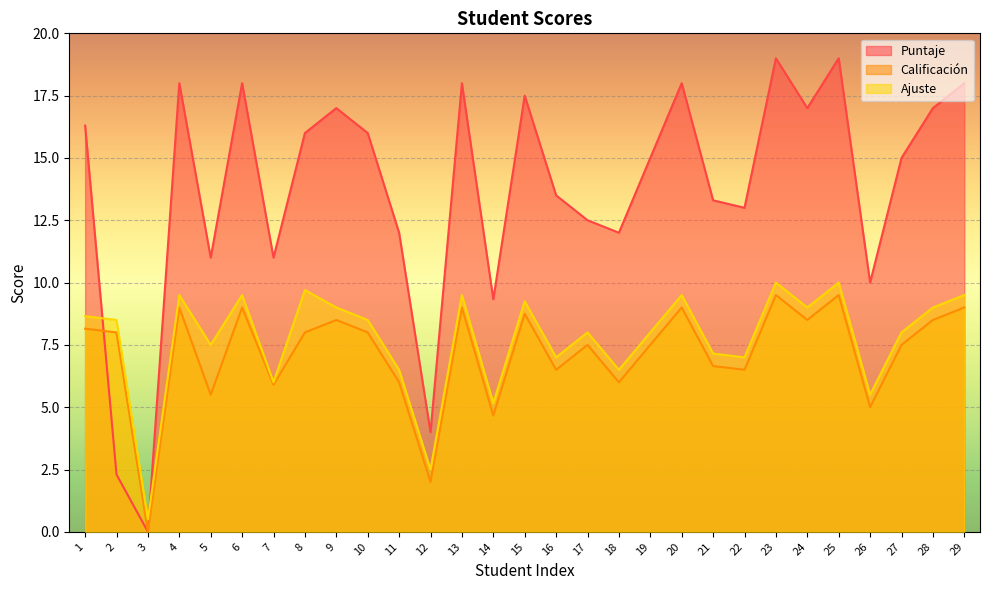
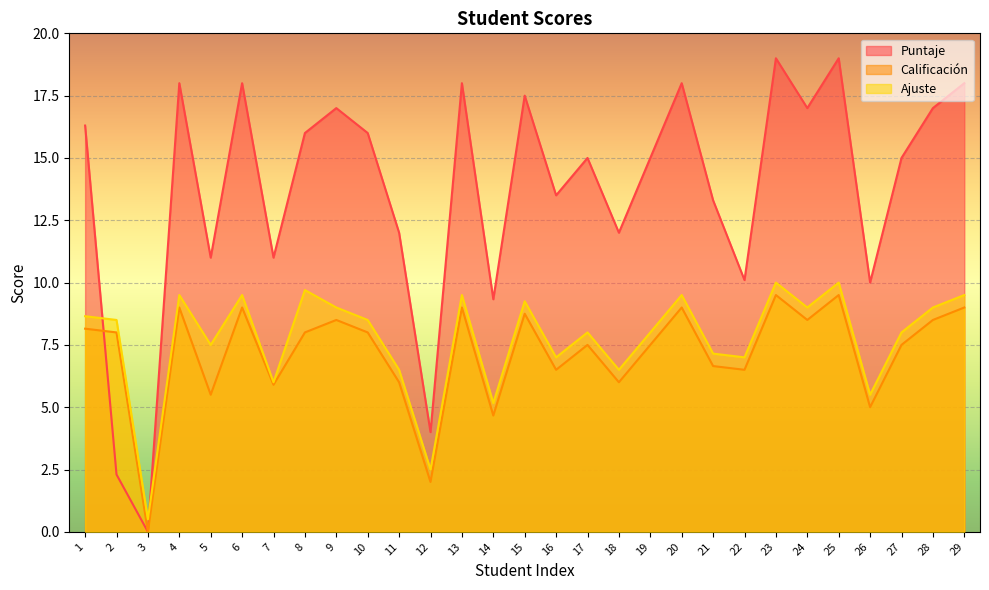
Puntaje, 17: 12.5 -> 15.0
Puntaje, 22: 13.0 -> 10.1
